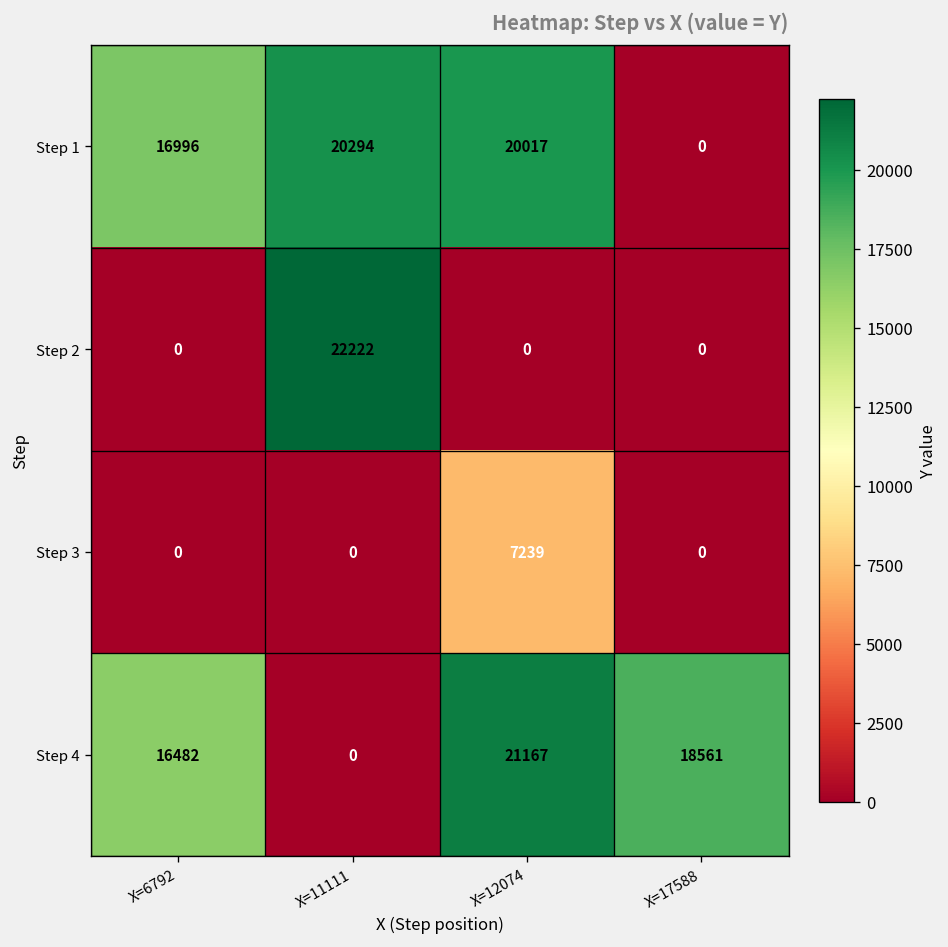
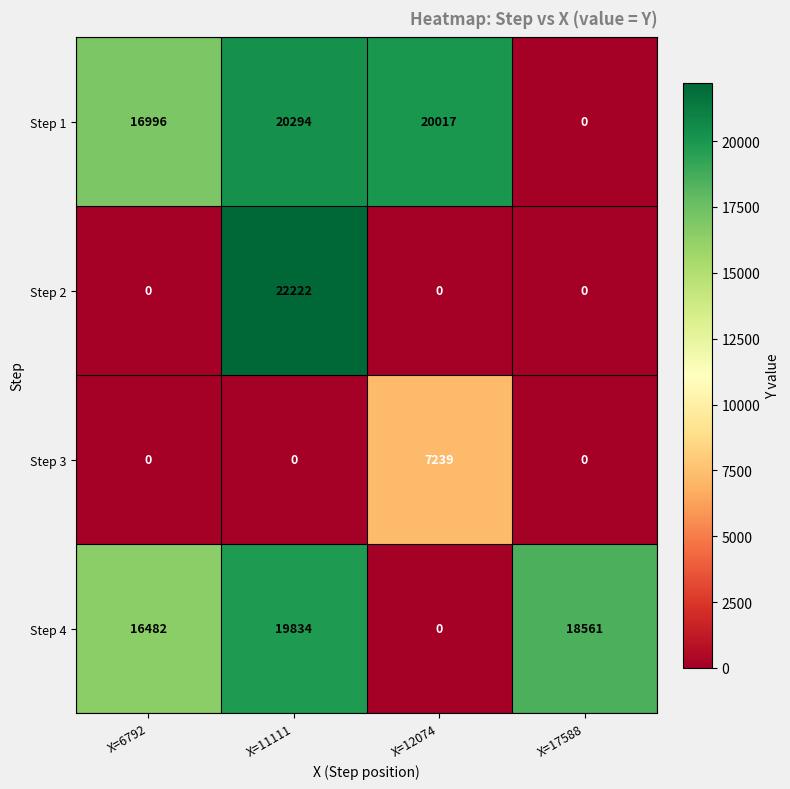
Step 4, X=11111: 0 -> 19834
Step 4, X=12074: 21167 -> 0
